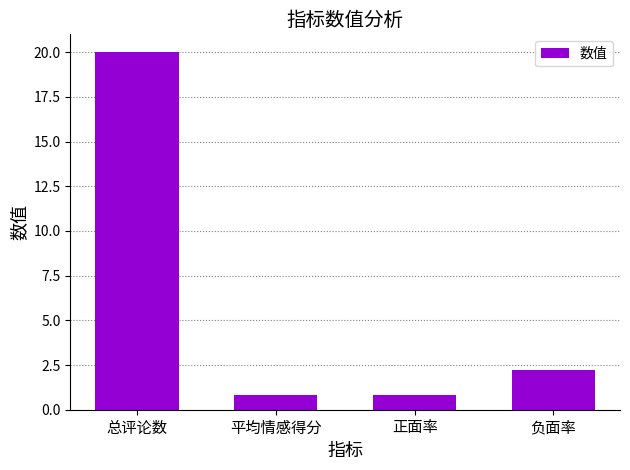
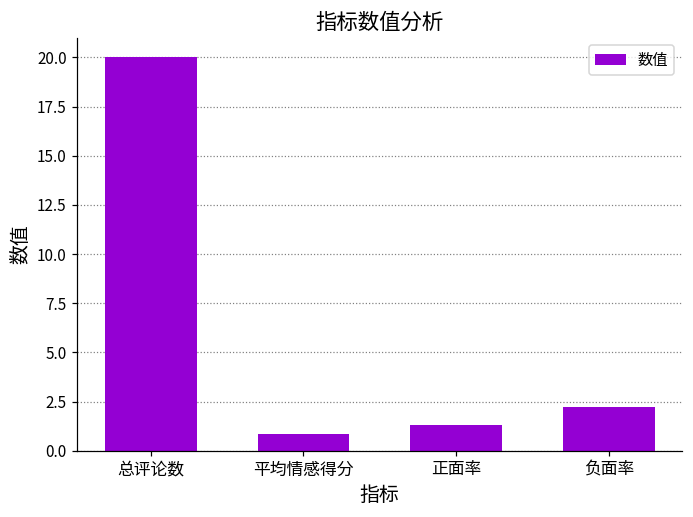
正面率: 0.8 -> 1.3
